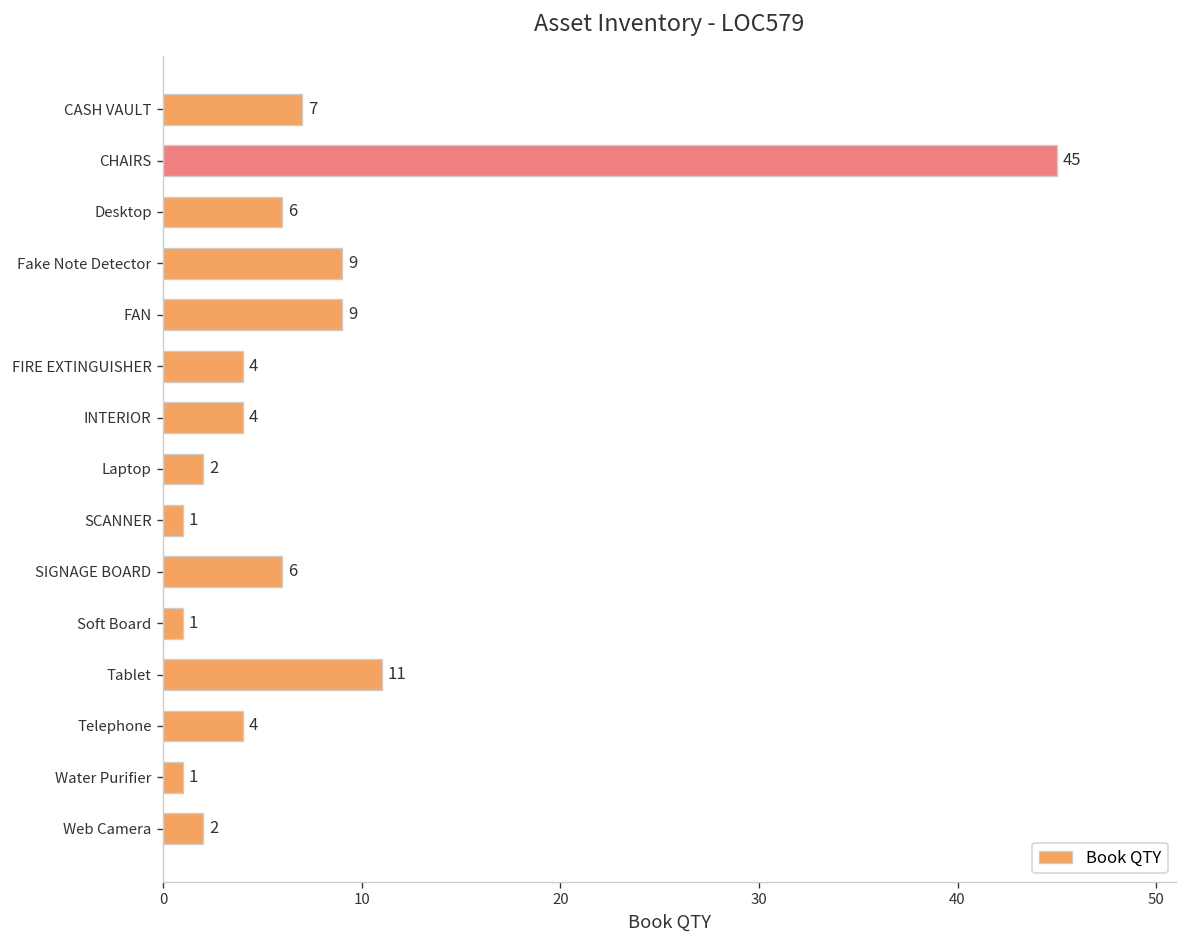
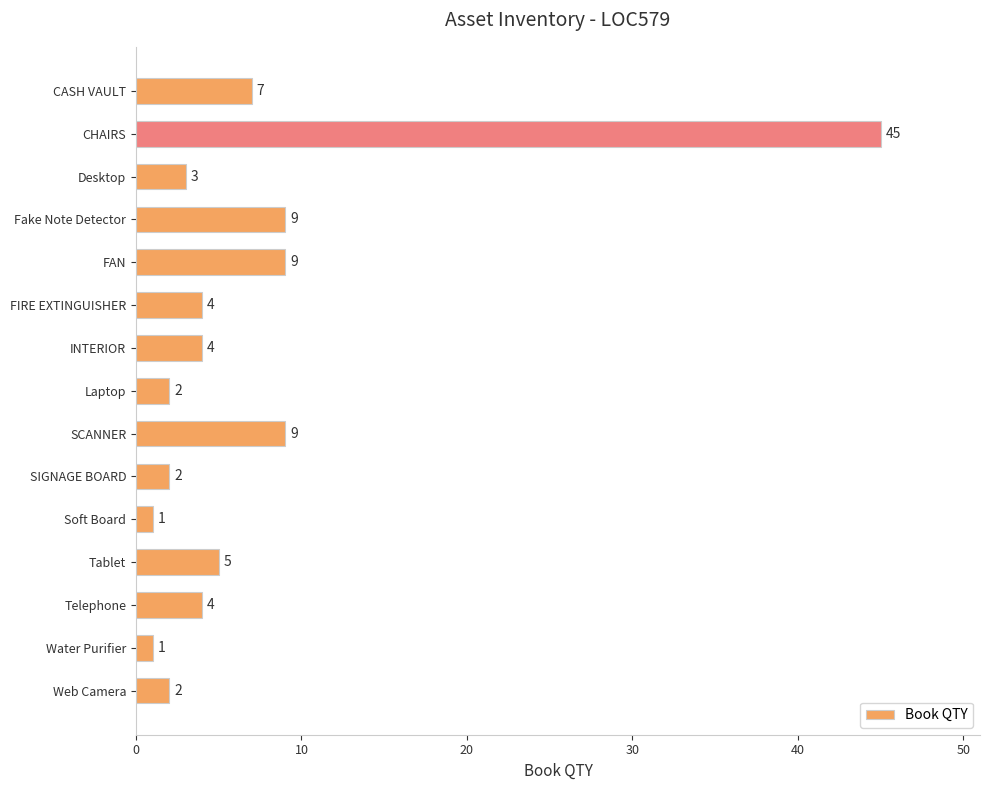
Desktop: 6 -> 3
SCANNER: 1 -> 9
SIGNAGE BOARD: 6 -> 2
Tablet: 11 -> 5
